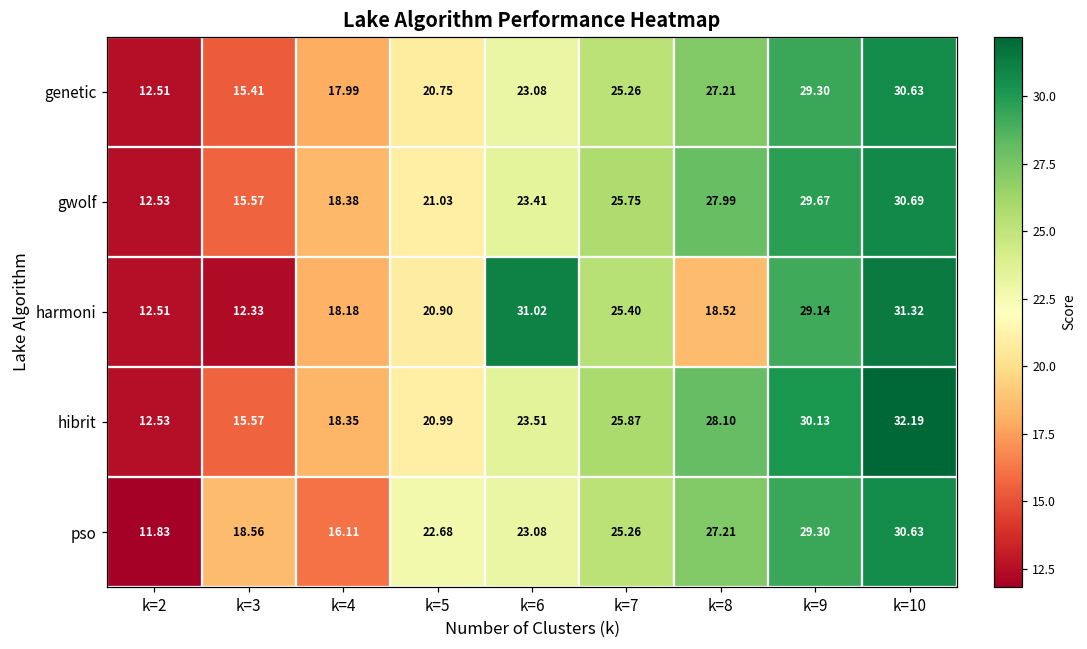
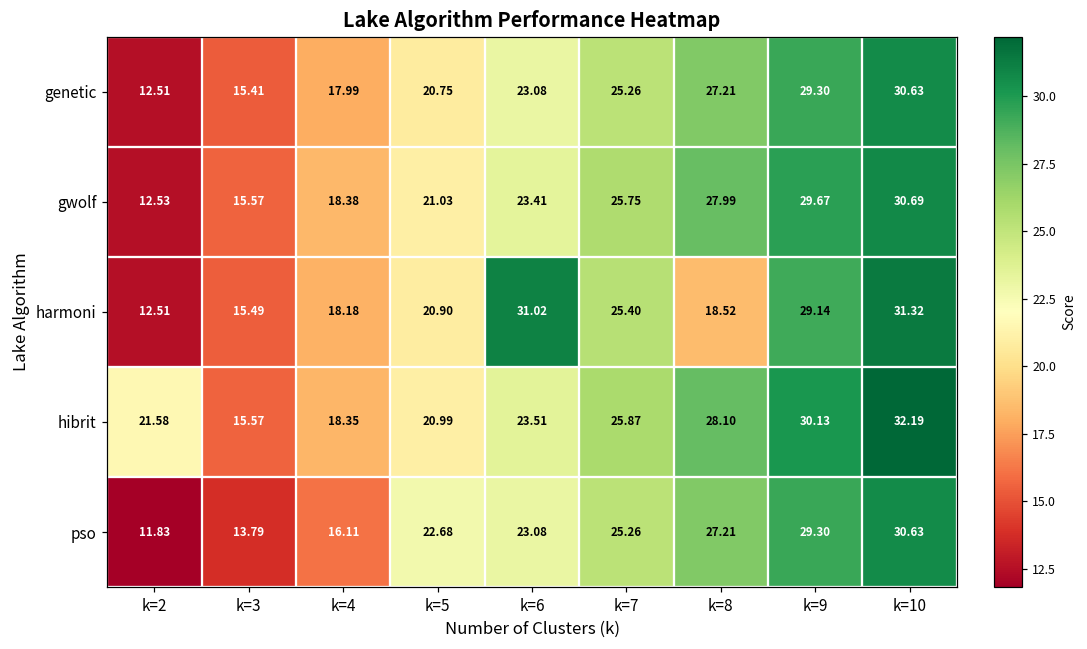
harmoni, k=3: 12.33 -> 15.49
hibrit, k=2: 12.53 -> 21.58
pso, k=3: 18.56 -> 13.79
